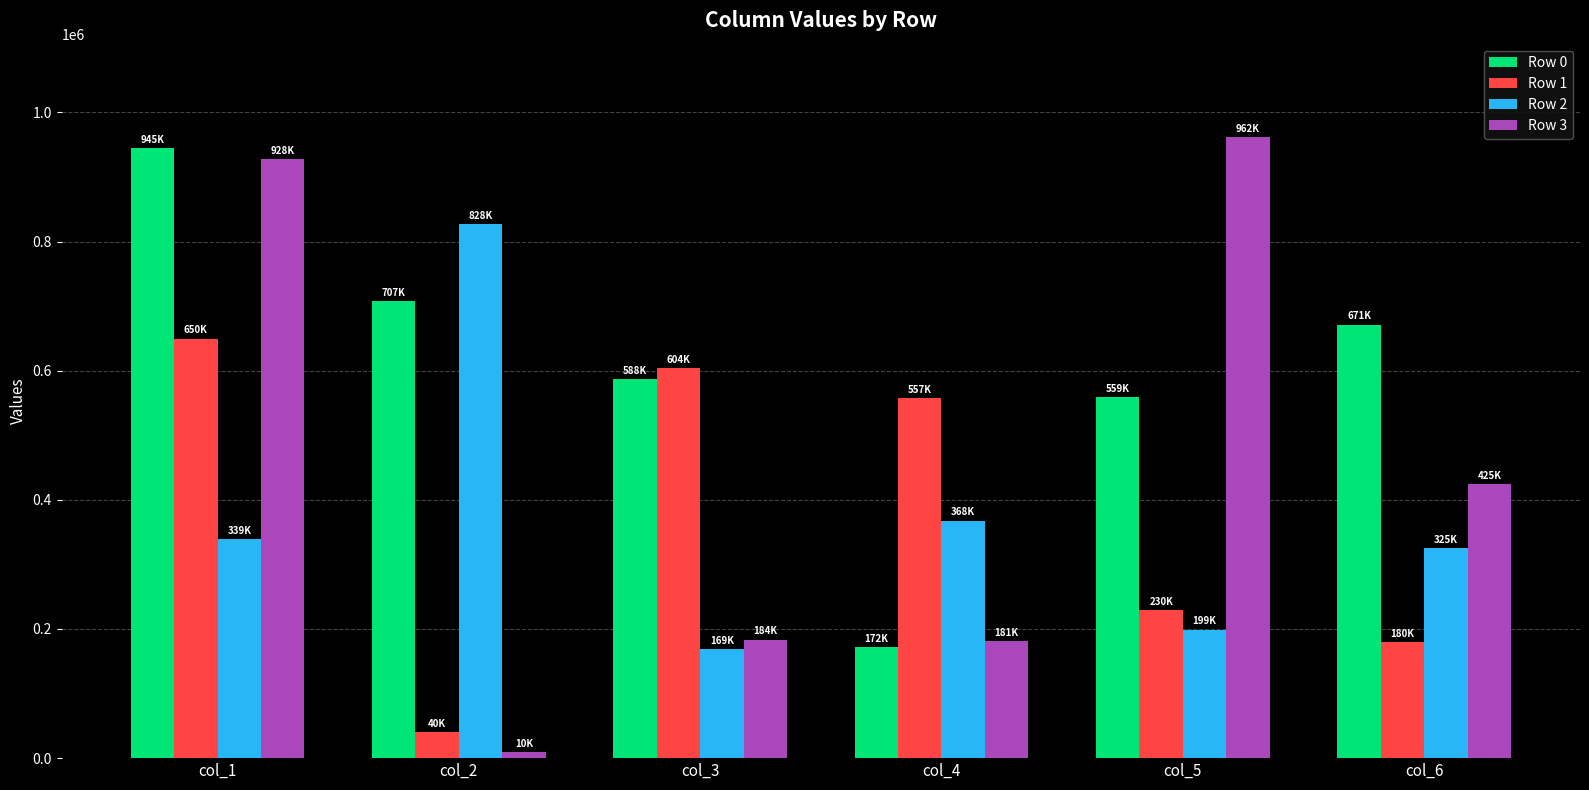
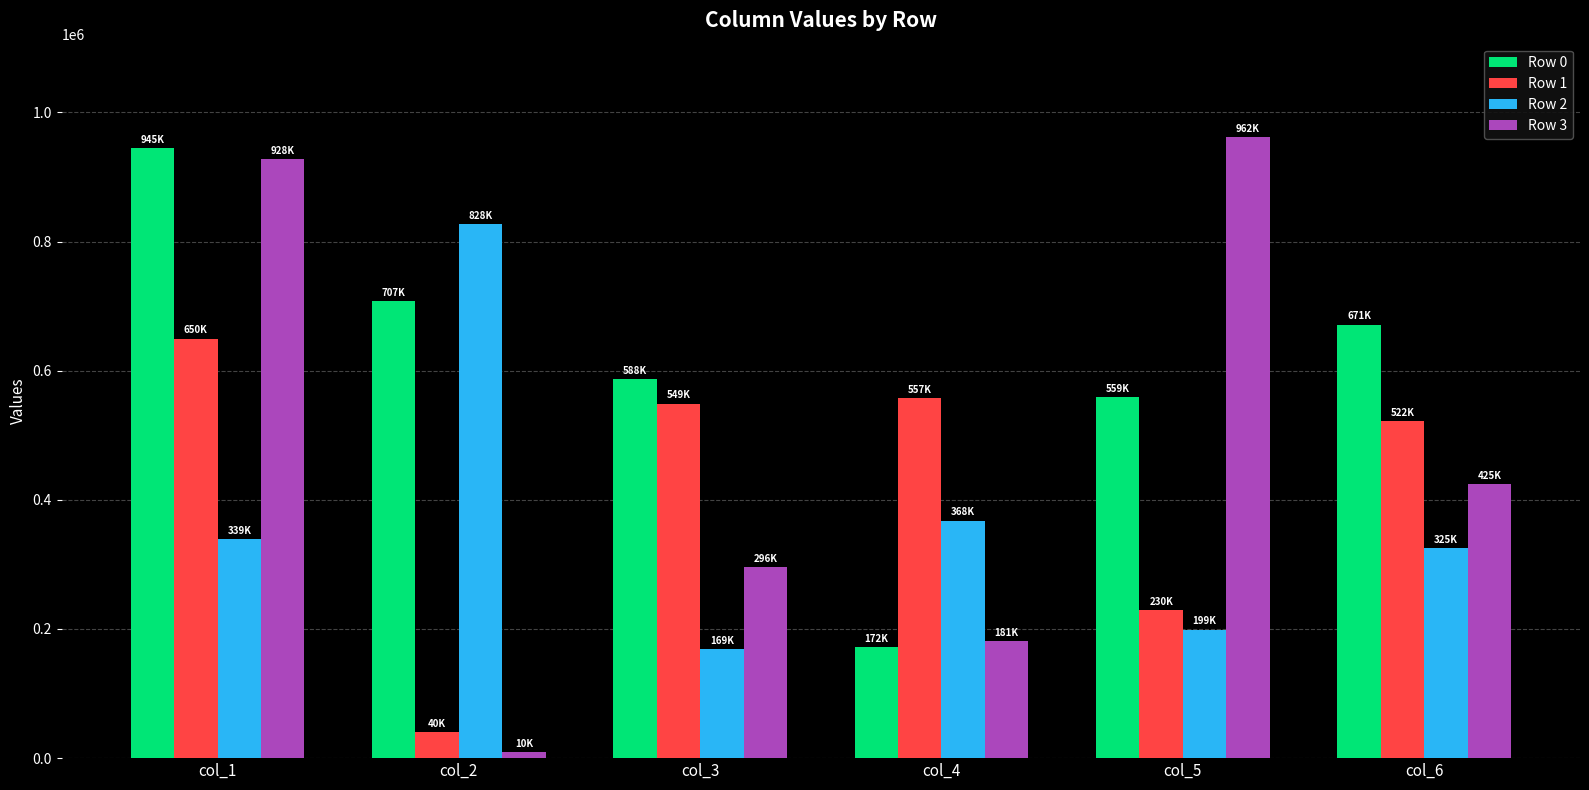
Row 1, col_3: 604K -> 549K
Row 3, col_3: 184K -> 296K
Row 1, col_6: 180K -> 522K
